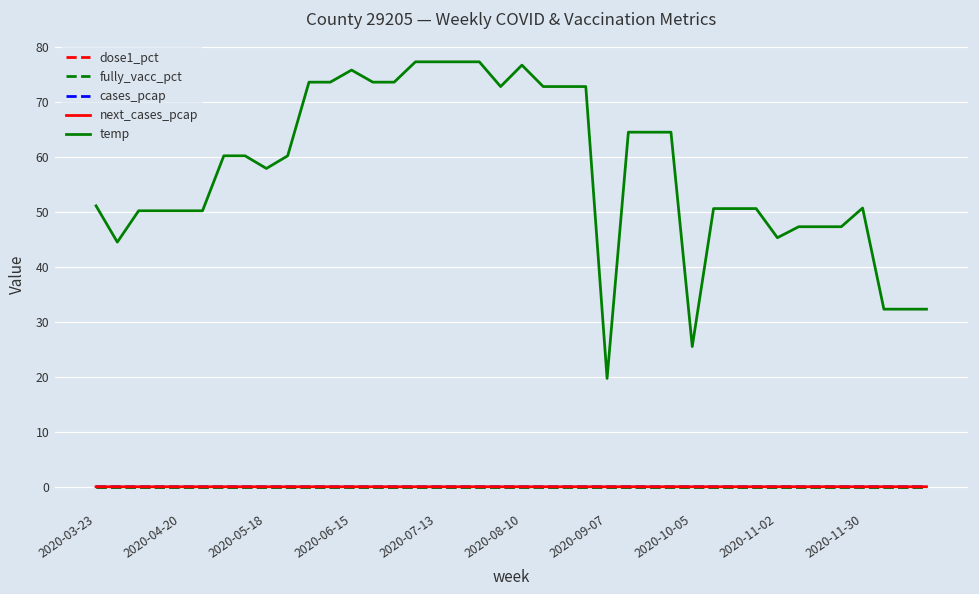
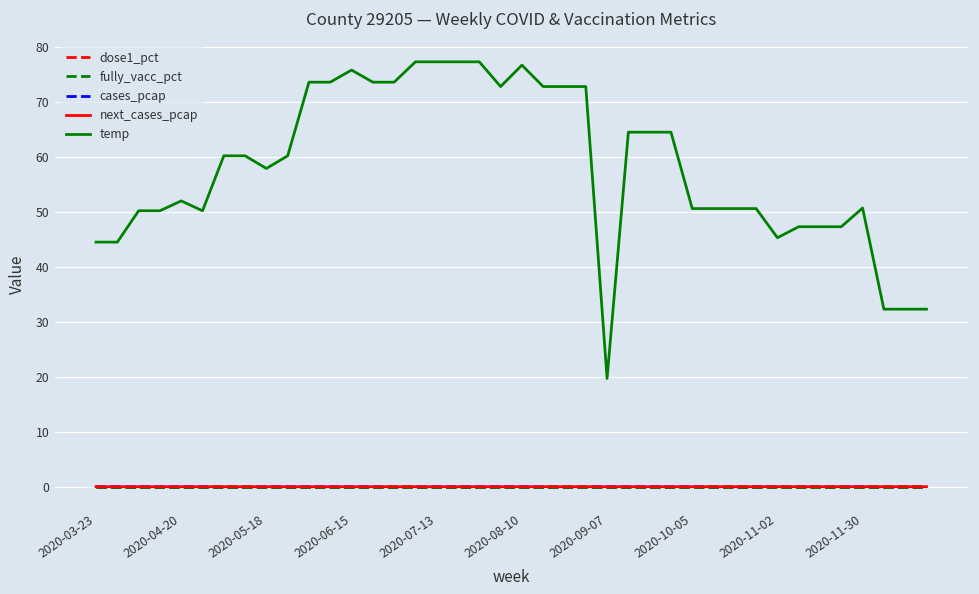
temp, 2020-03-23: 51 -> 45
temp, 2020-04-20: 50 -> 52
temp, 2020-10-05: 26 -> 51
